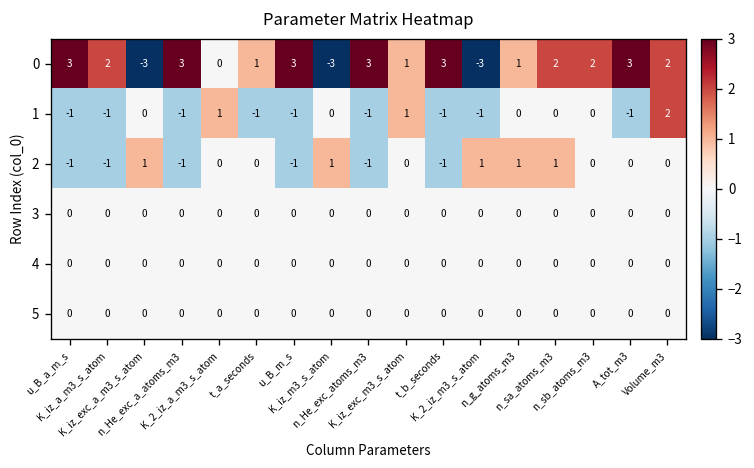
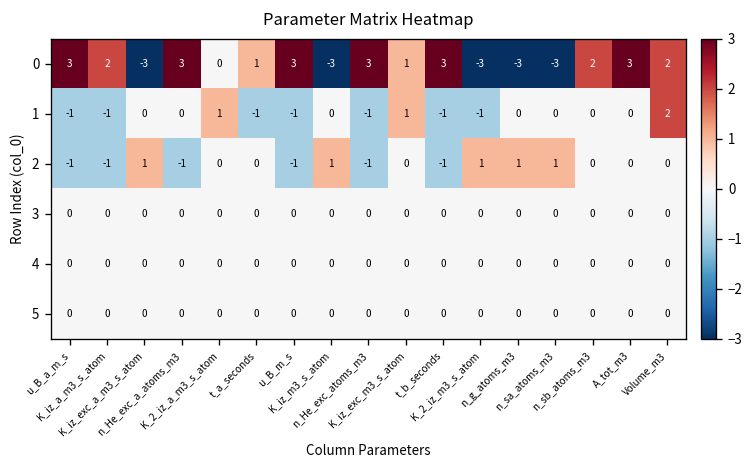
0, n_g_atoms_m3: 1 -> -3
0, n_sa_atoms_m3: 2 -> -3
1, n_He_exc_a_atoms_m3: -1 -> 0
1, A_tot_m3: -1 -> 0
